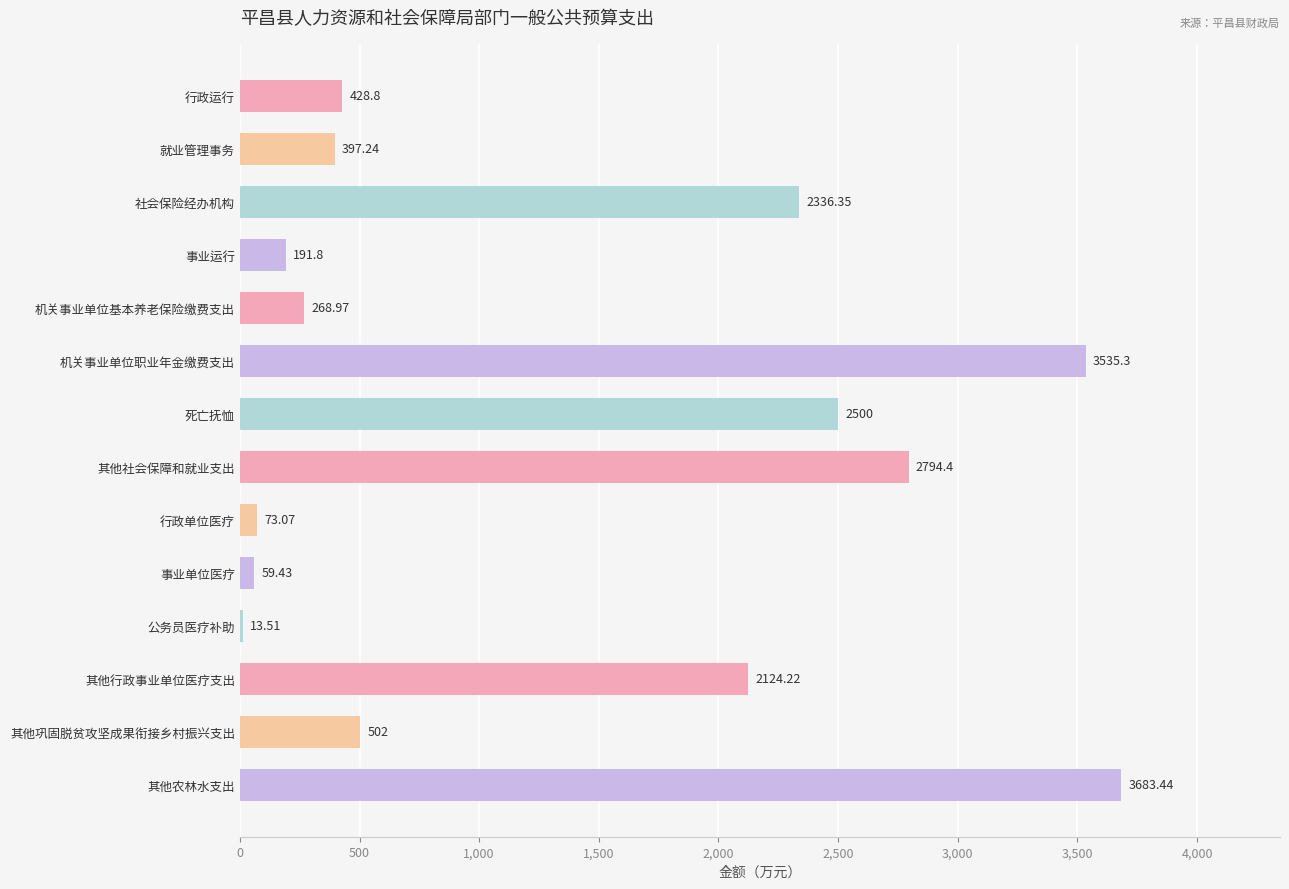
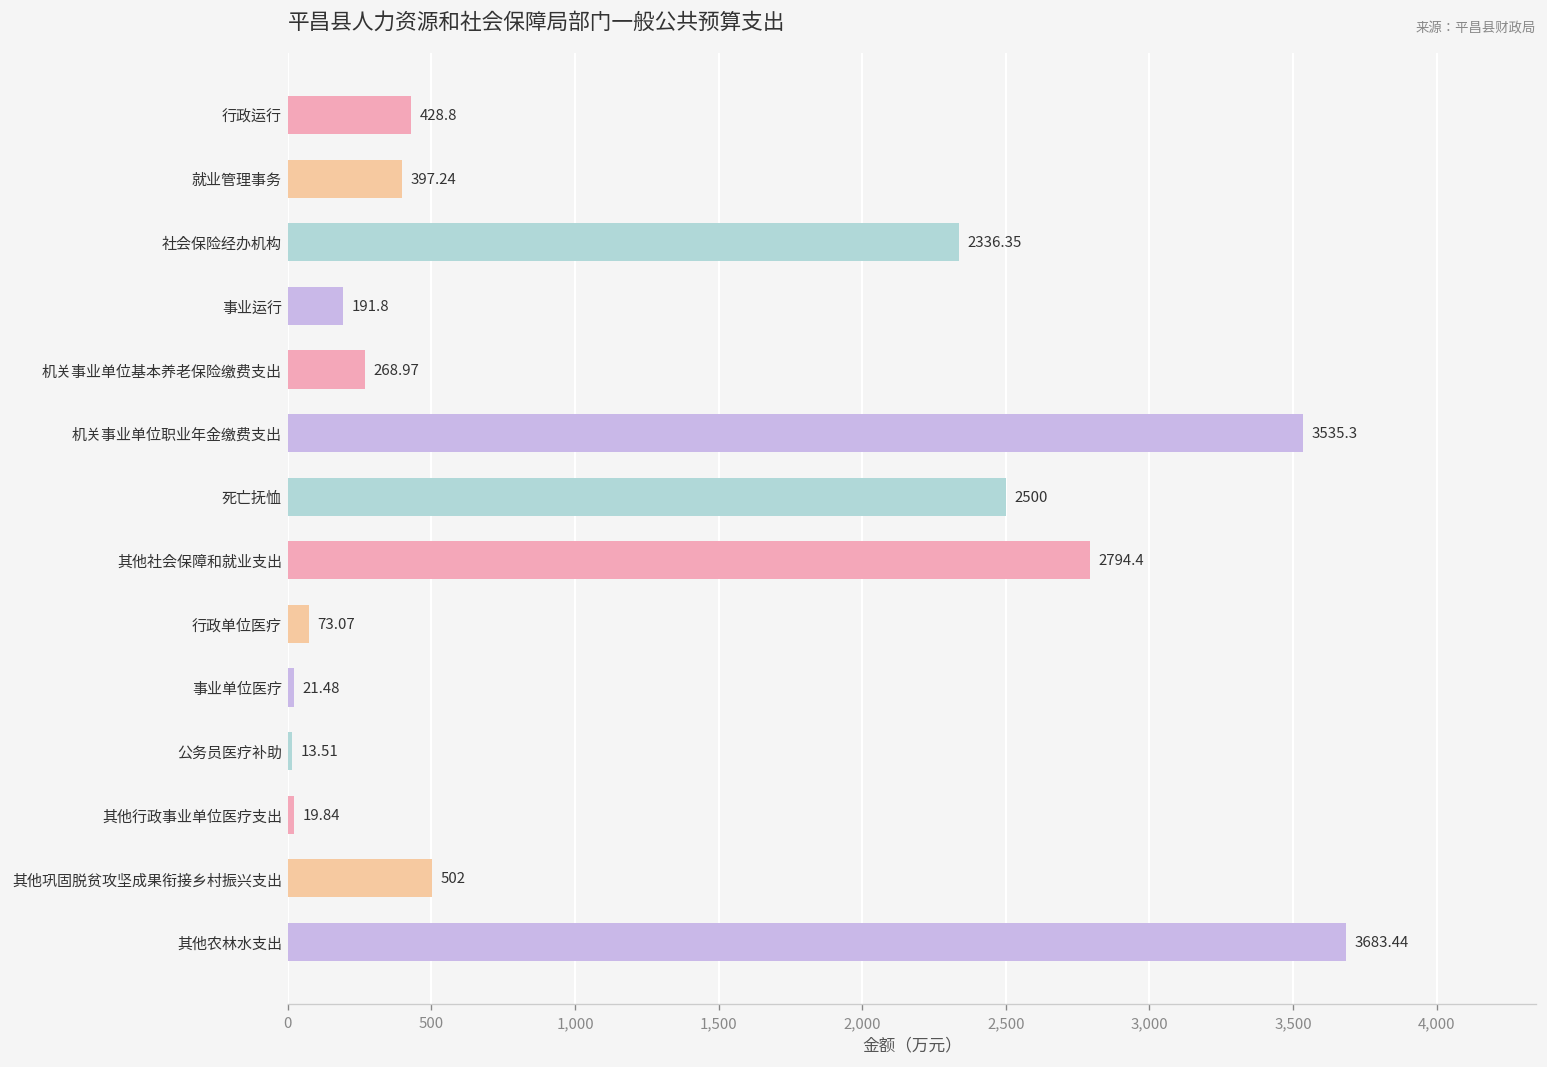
事业单位医疗: 59.43 -> 21.48
其他行政事业单位医疗支出: 2124.22 -> 19.84
